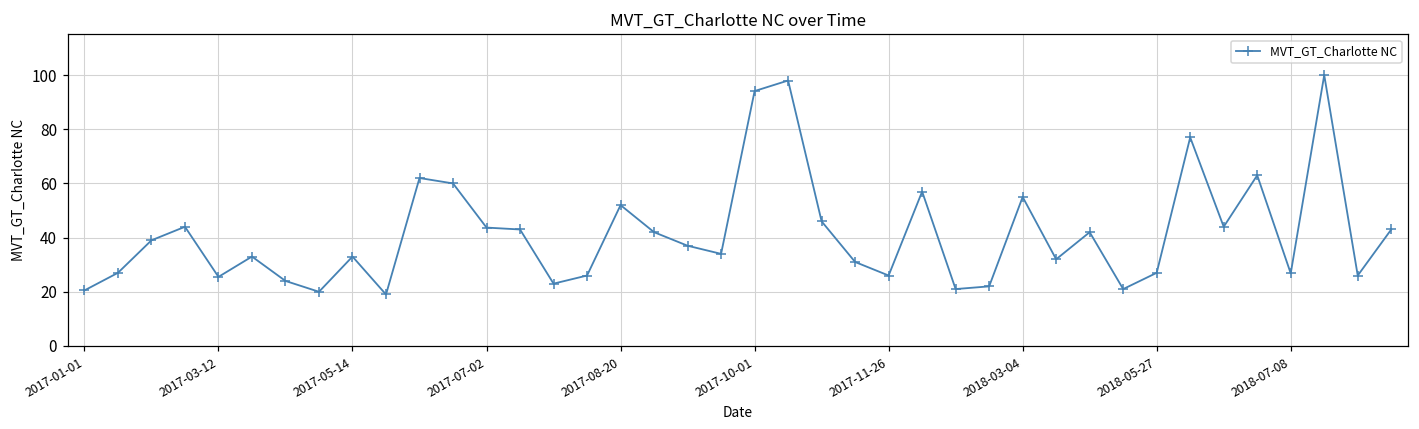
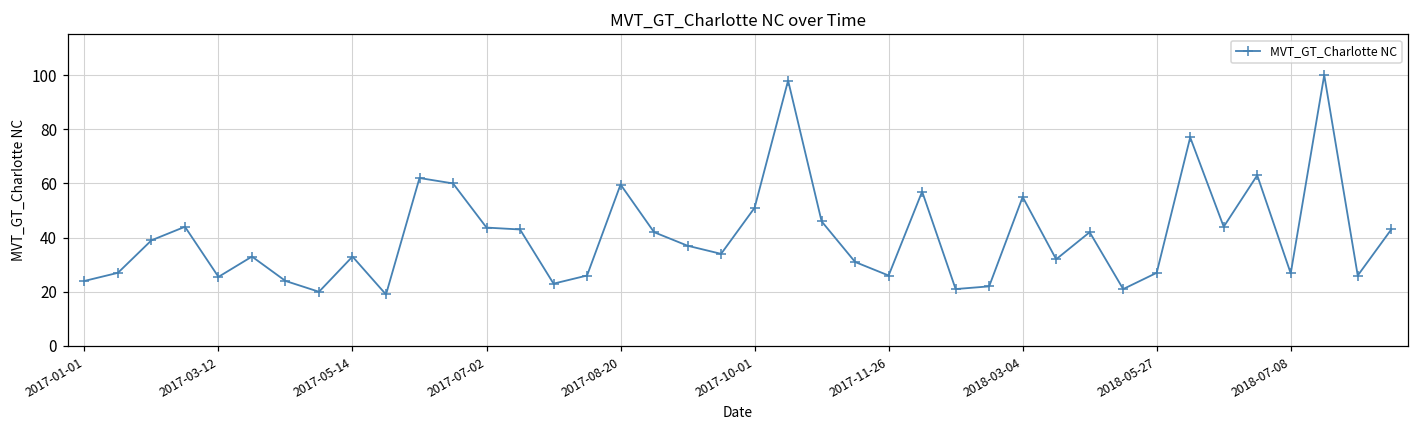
2017-01-01: 21 -> 24
2017-08-20: 52 -> 60
2017-10-01: 94 -> 51
